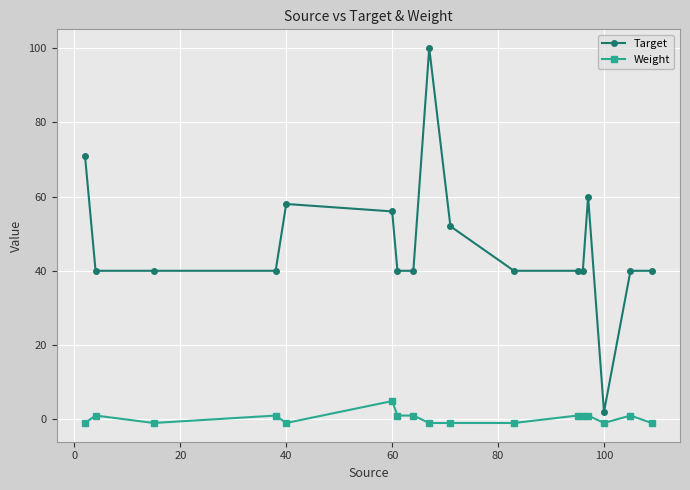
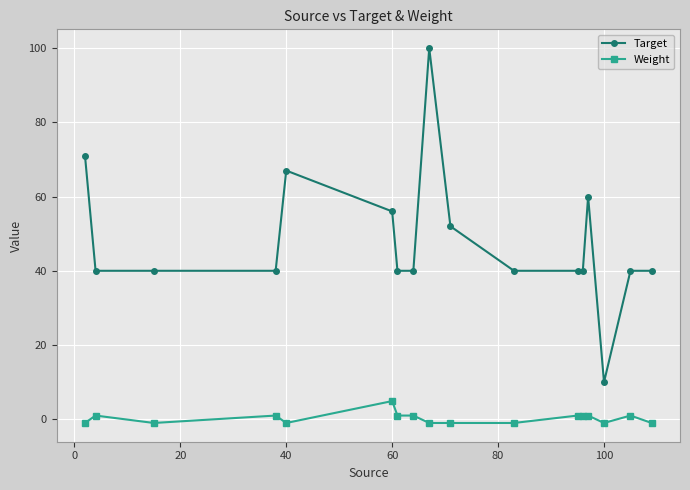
Target, 40: 58 -> 67
Target, 100: 2 -> 10
